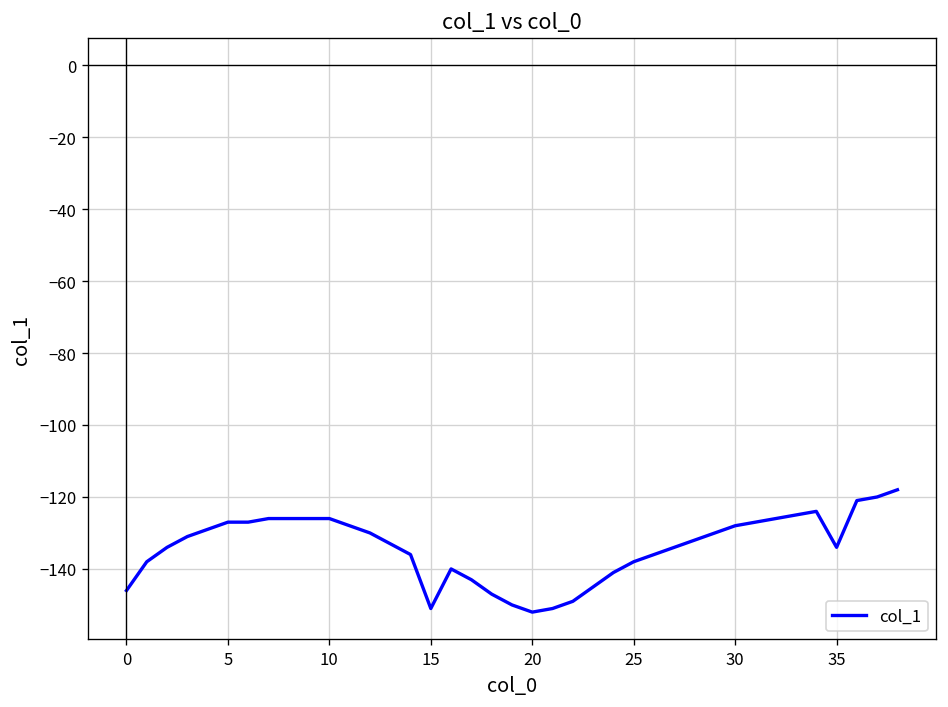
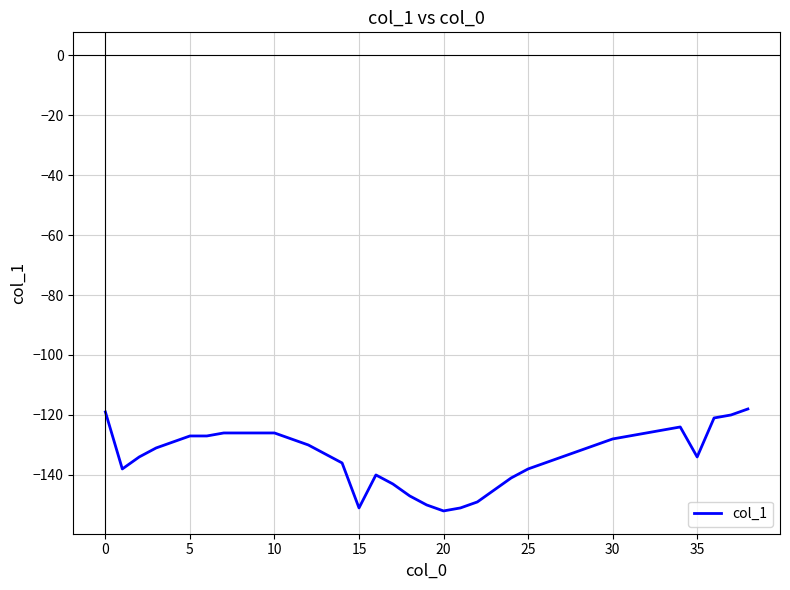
0: -146 -> -119
